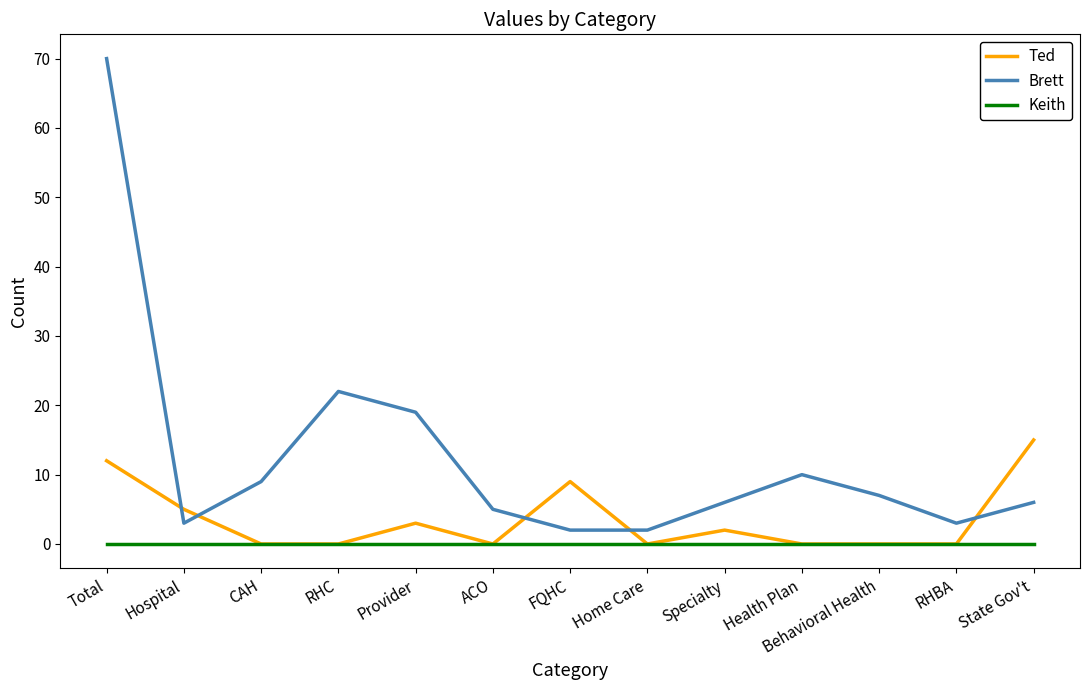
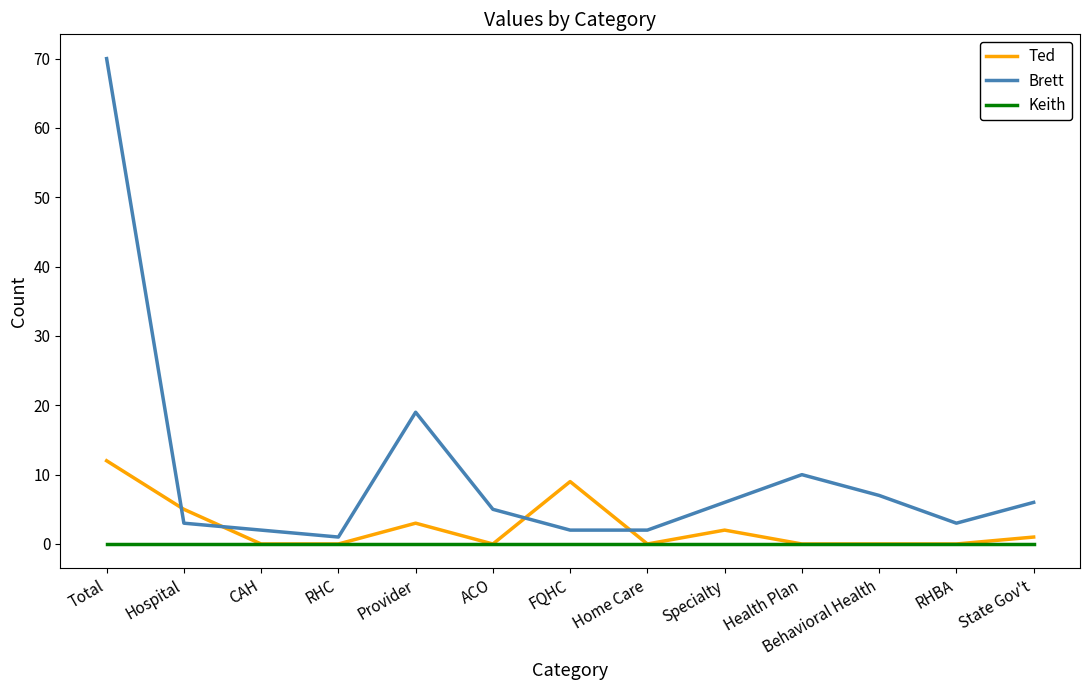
Brett, CAH: 9 -> 2
Brett, RHC: 22 -> 1
Ted, State Gov't: 15 -> 1
